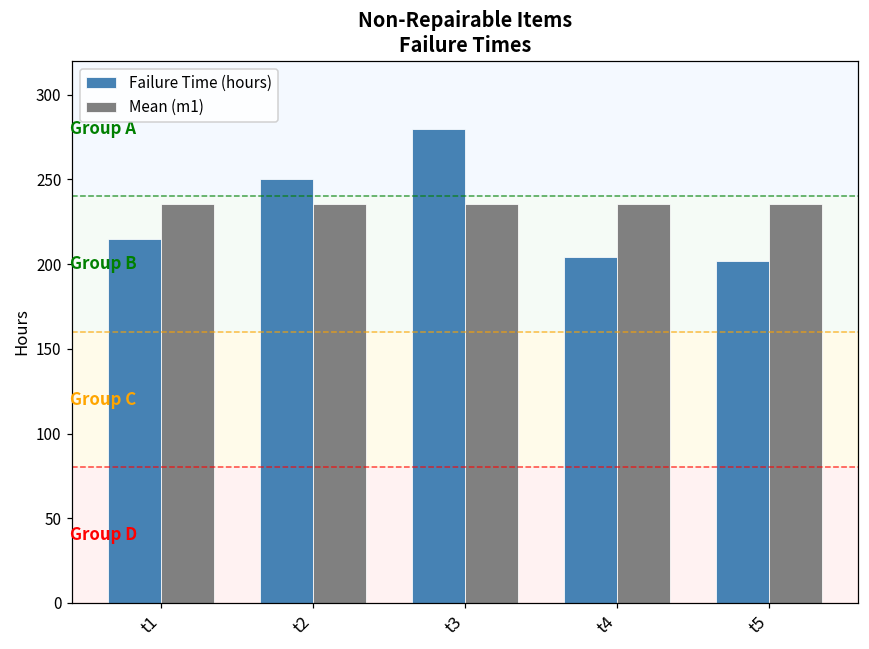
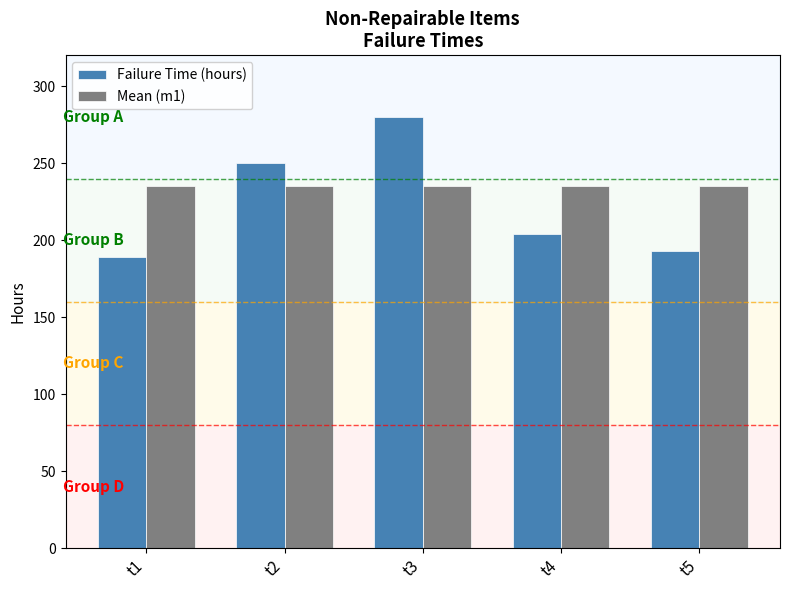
Failure Time (hours), t1: 215 -> 189
Failure Time (hours), t5: 202 -> 193
